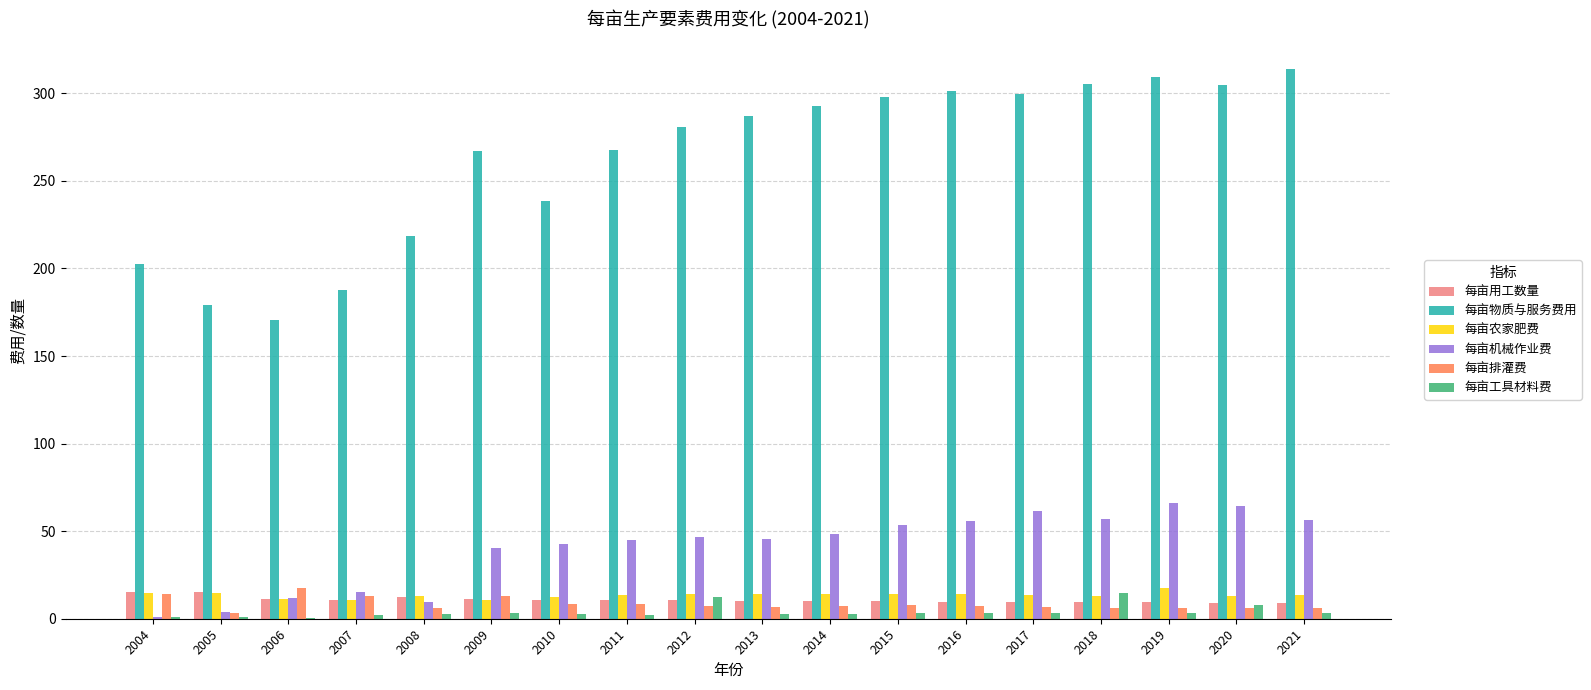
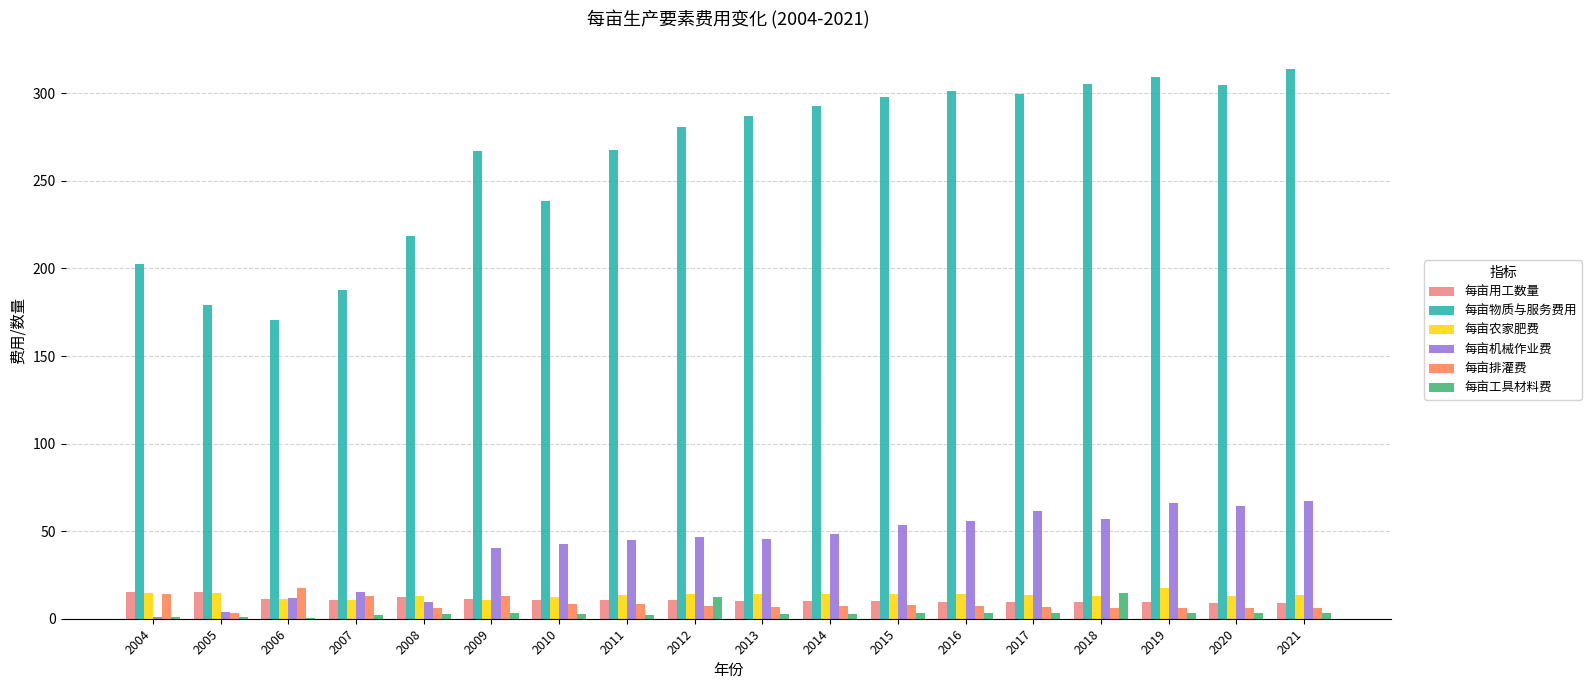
每亩工具材料费, 2020: 8 -> 3
每亩机械作业费, 2021: 56 -> 67
